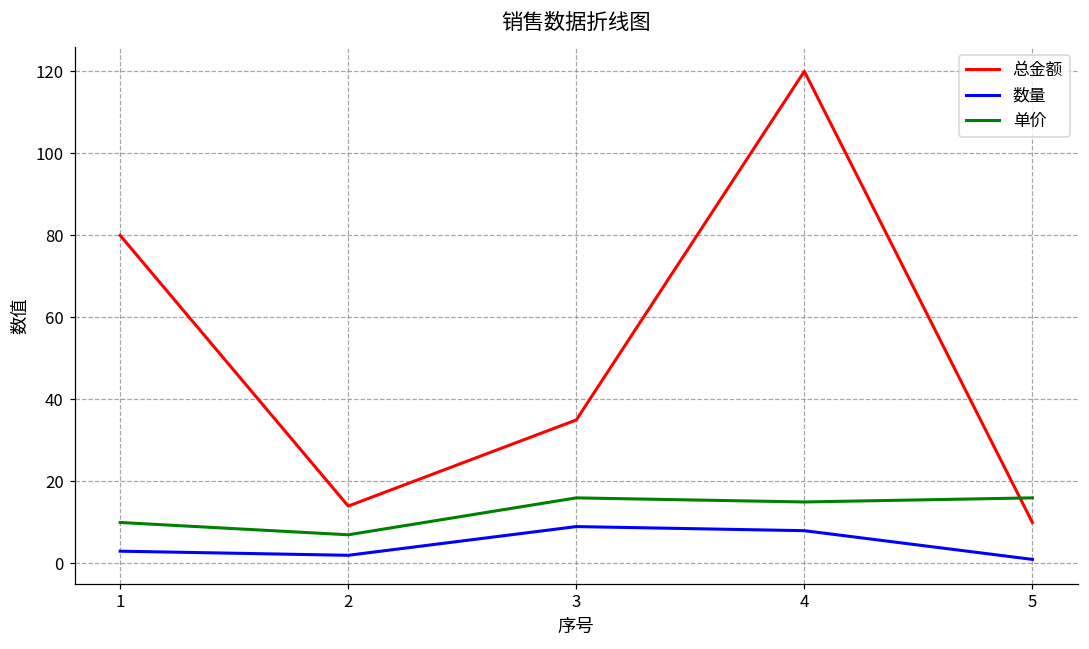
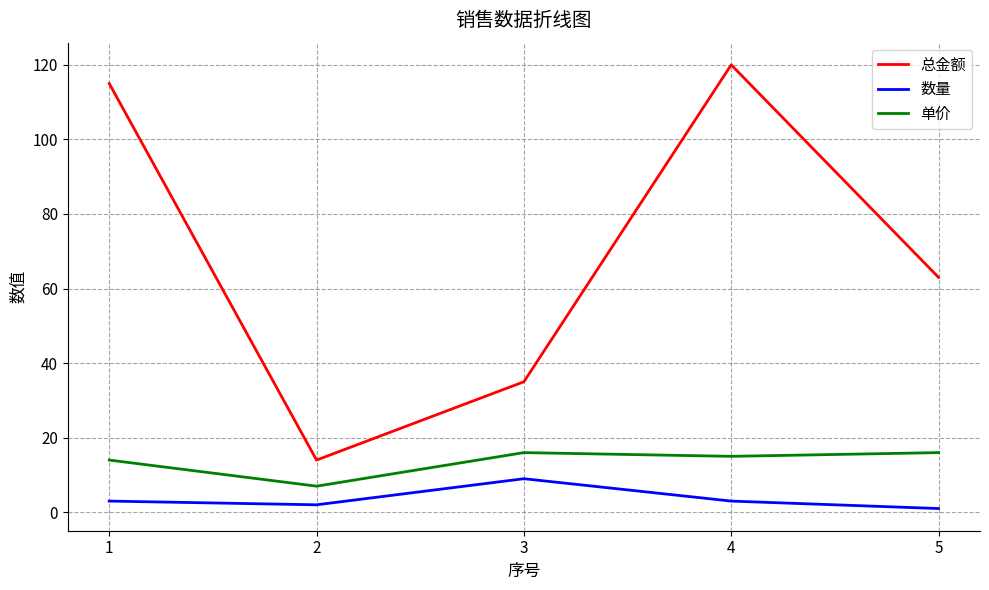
总金额, 1: 80 -> 115
单价, 1: 10 -> 14
数量, 4: 8 -> 3
总金额, 5: 10 -> 63
